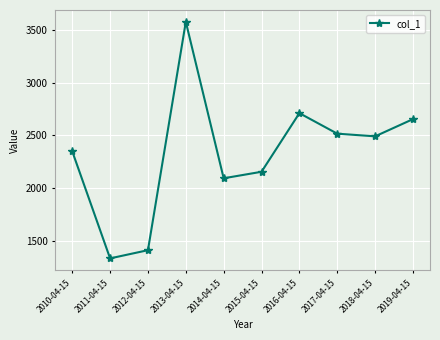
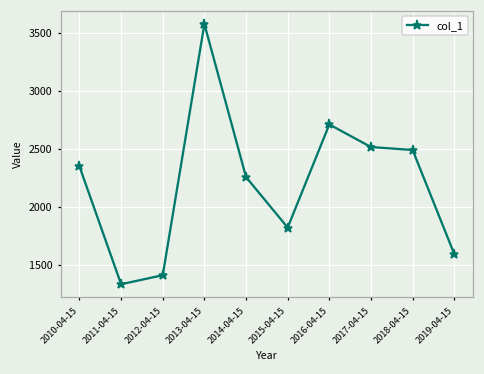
2014-04-15: 2090 -> 2260
2015-04-15: 2160 -> 1820
2019-04-15: 2650 -> 1600
